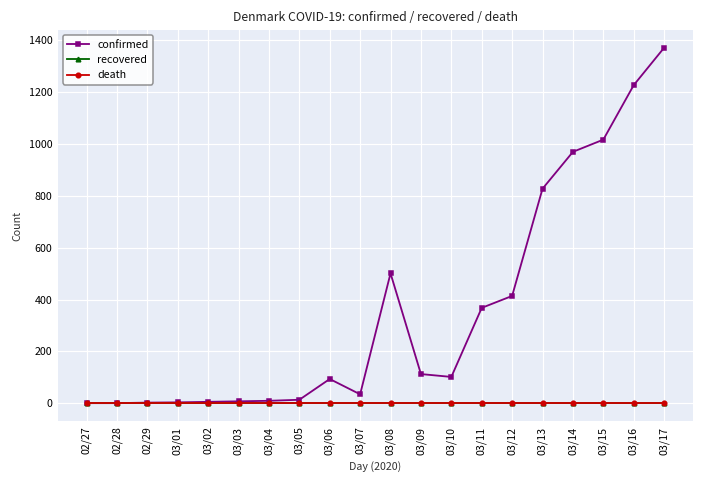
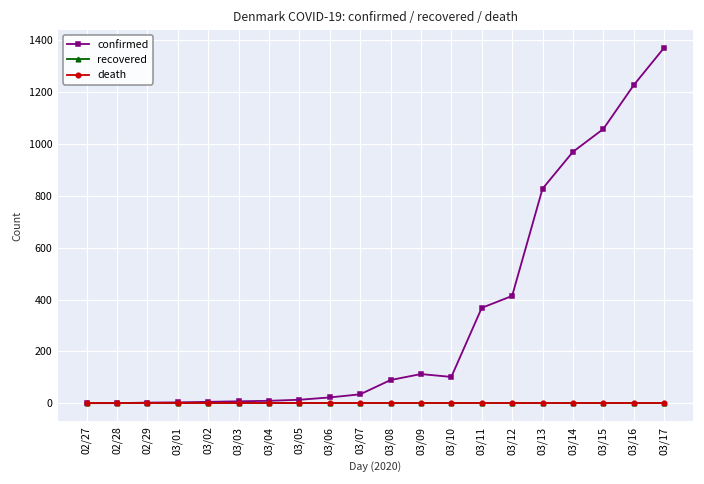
confirmed, 03/06: 90 -> 20
confirmed, 03/08: 500 -> 90
confirmed, 03/15: 1020 -> 1060
